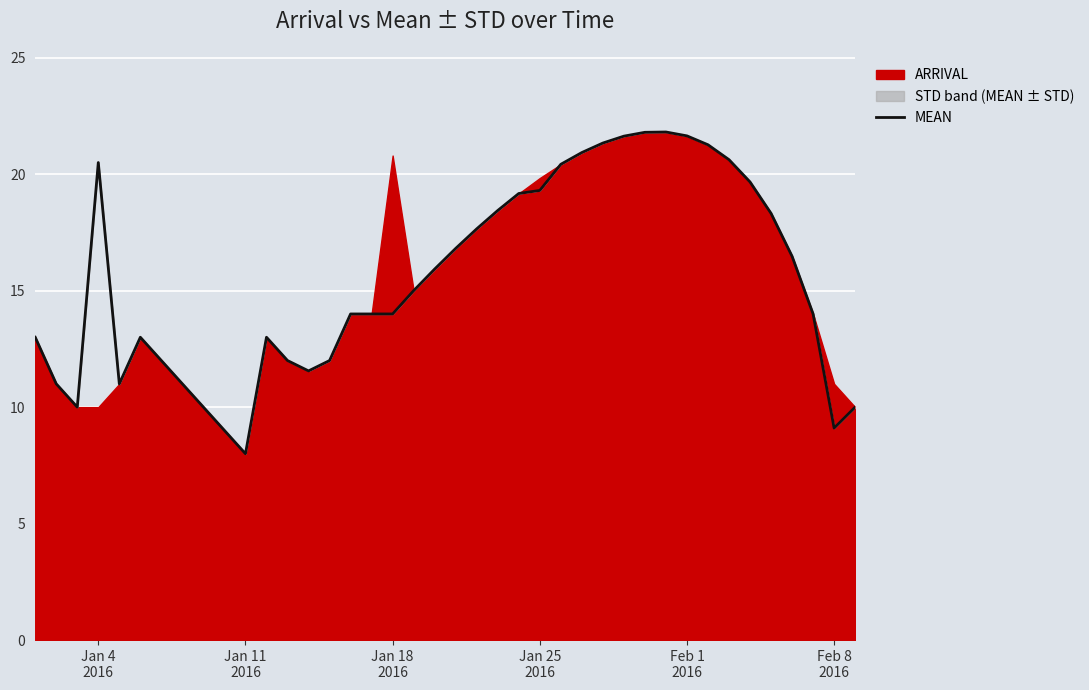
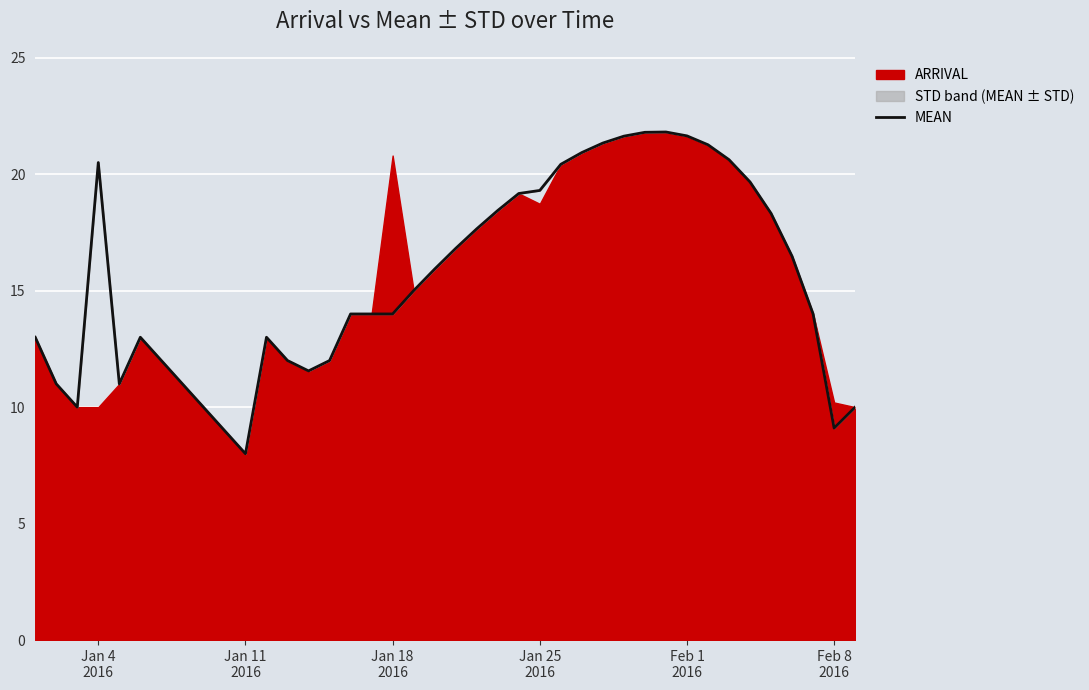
ARRIVAL, Jan 25 2016: 19.8 -> 18.7
ARRIVAL, Feb 8 2016: 11.0 -> 10.2
